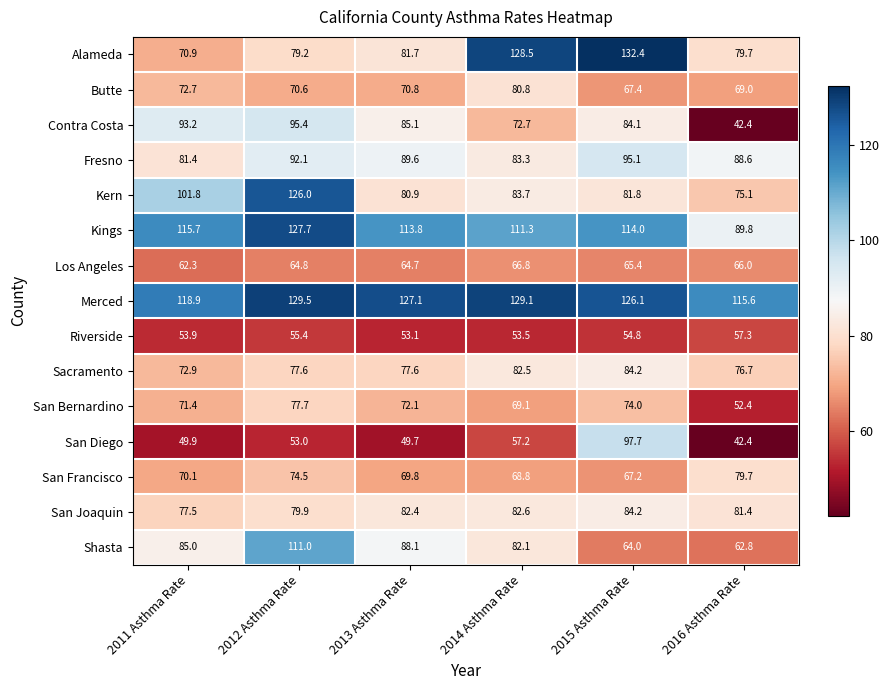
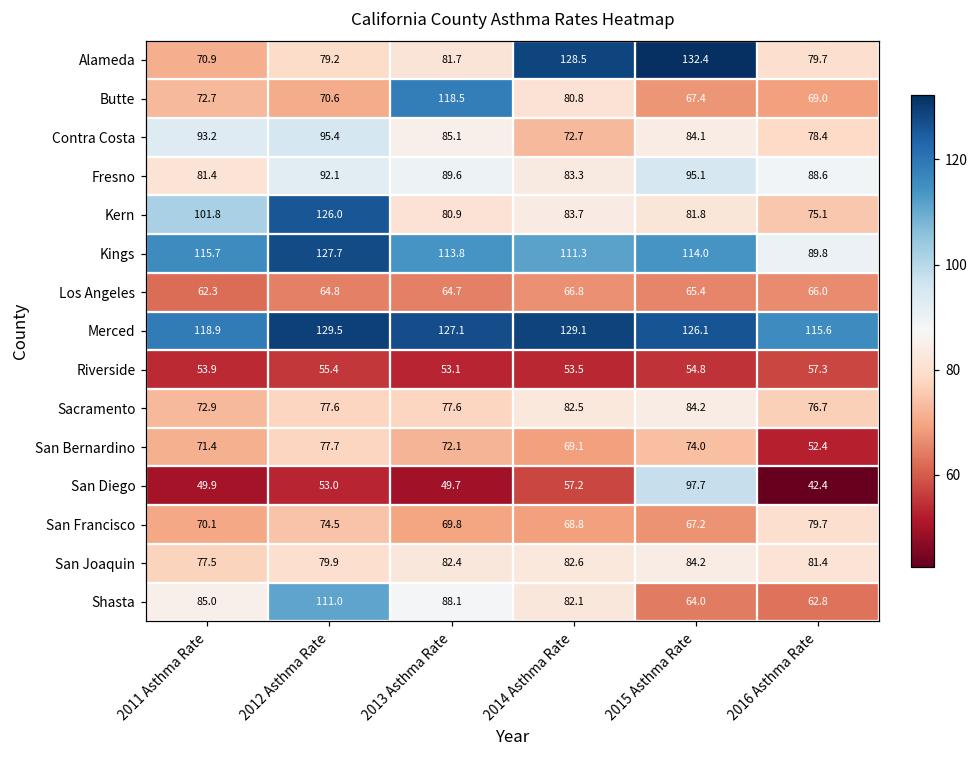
Butte, 2013 Asthma Rate: 70.8 -> 118.5
Contra Costa, 2016 Asthma Rate: 42.4 -> 78.4
